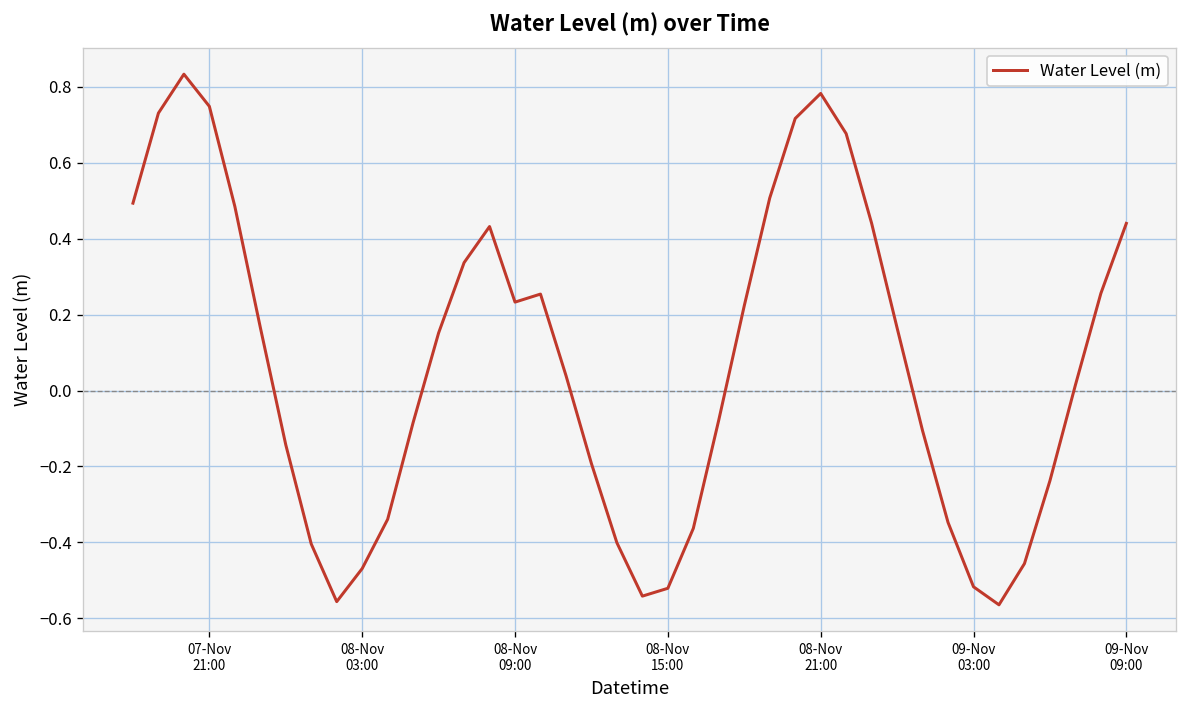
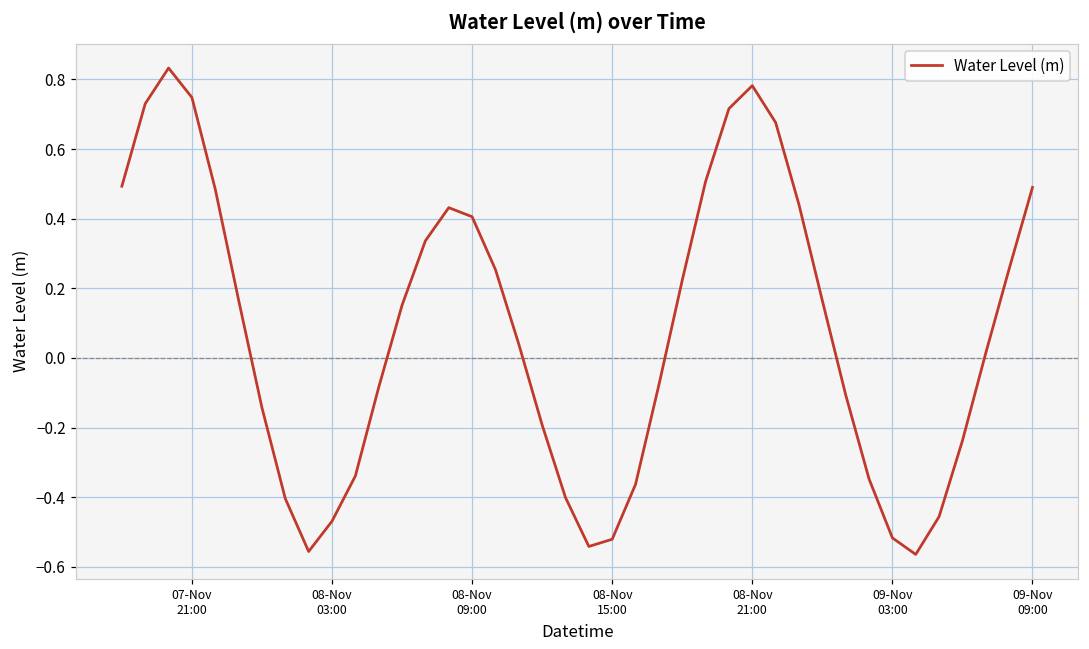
08-Nov 09:00: 0.23 -> 0.41
09-Nov 09:00: 0.44 -> 0.49
